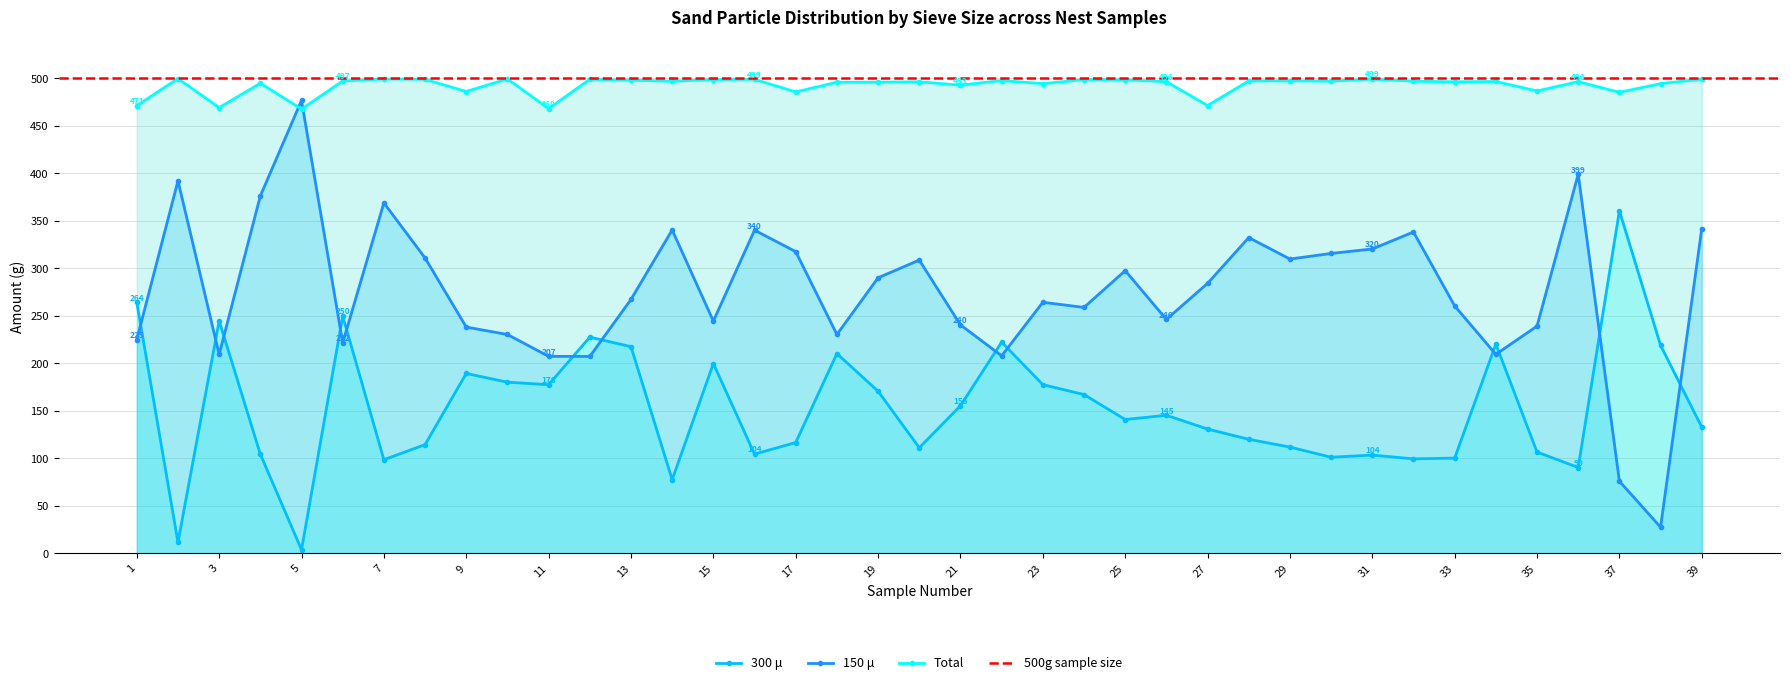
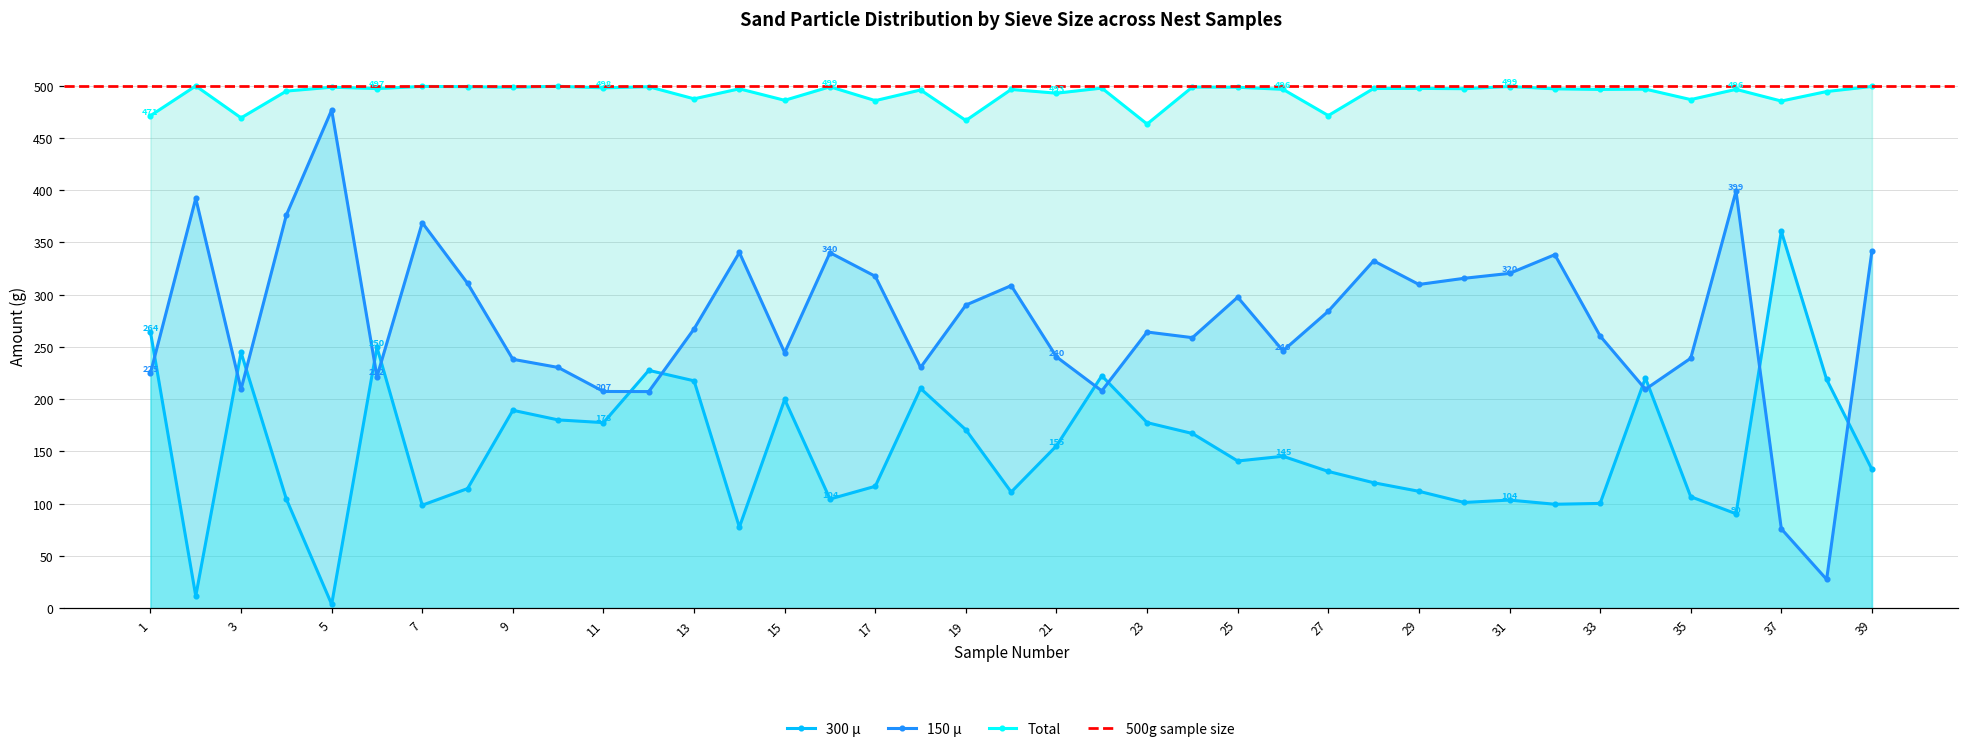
Total, 5: 470 -> 500
Total, 9: 490 -> 500
Total, 11: 468 -> 498
Total, 13: 500 -> 490
Total, 15: 500 -> 490
Total, 19: 500 -> 470
Total, 23: 490 -> 460
